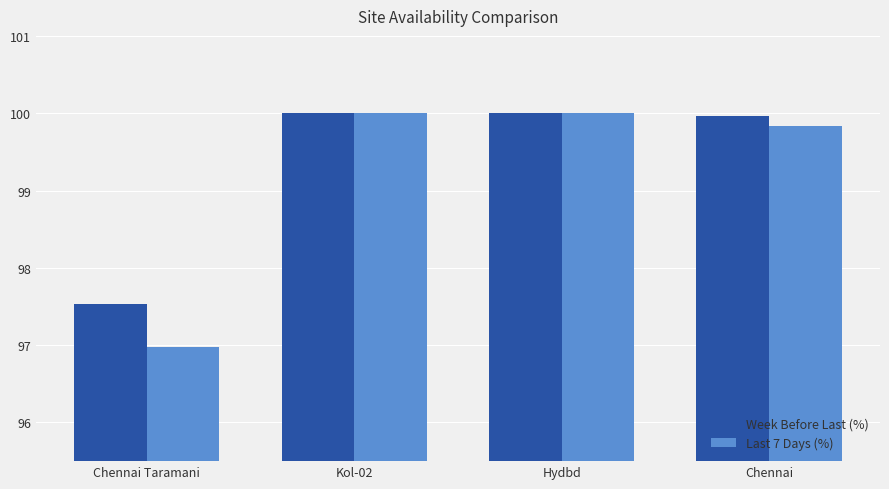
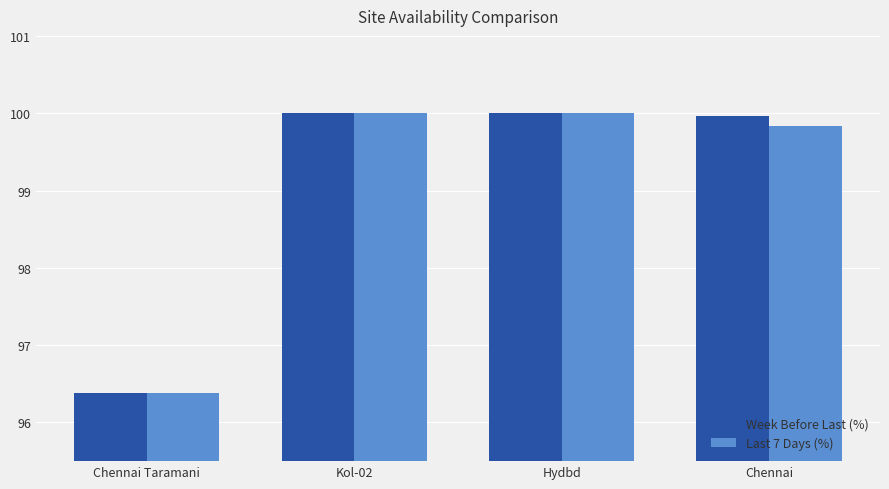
Week Before Last (%), Chennai Taramani: 97.5 -> 96.4
Last 7 Days (%), Chennai Taramani: 97.0 -> 96.4
